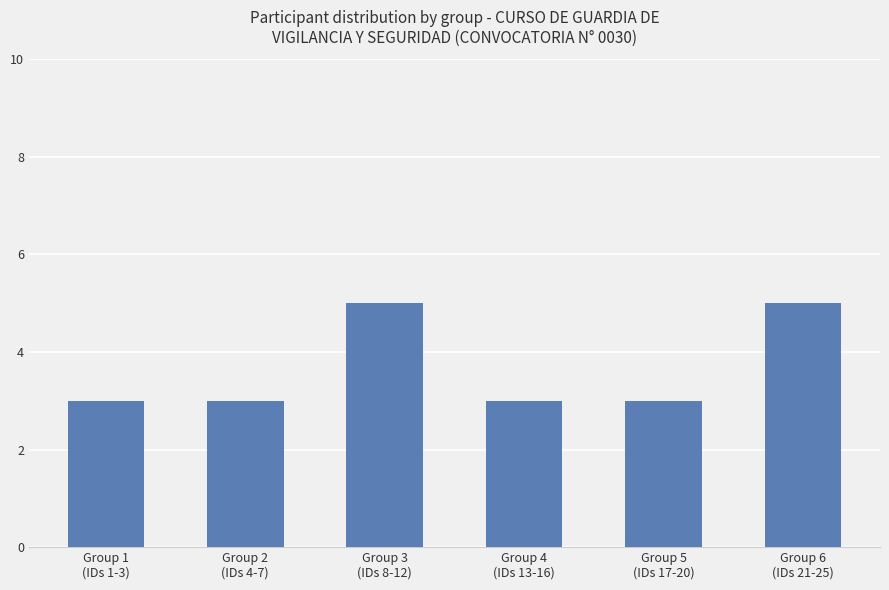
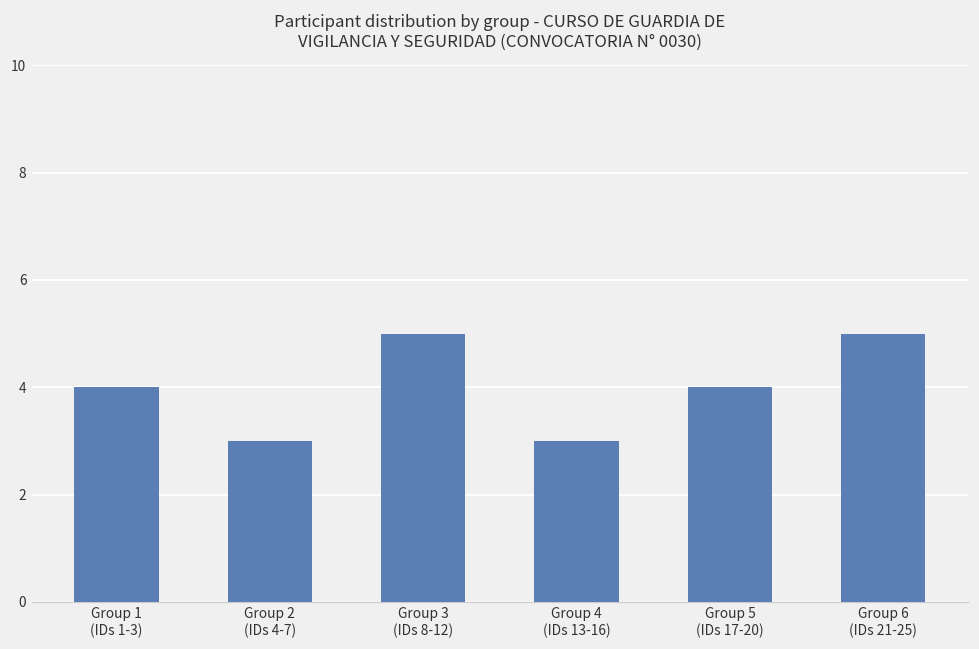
Group 1 (IDs 1-3): 3 -> 4
Group 5 (IDs 17-20): 3 -> 4
